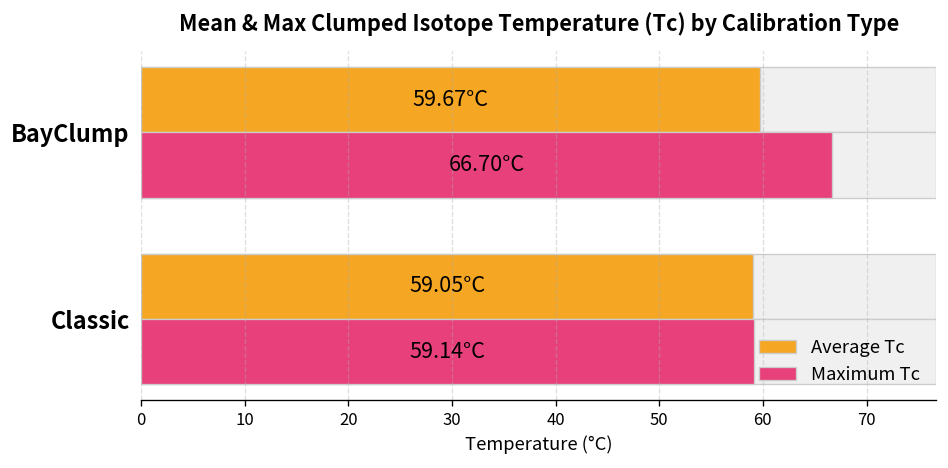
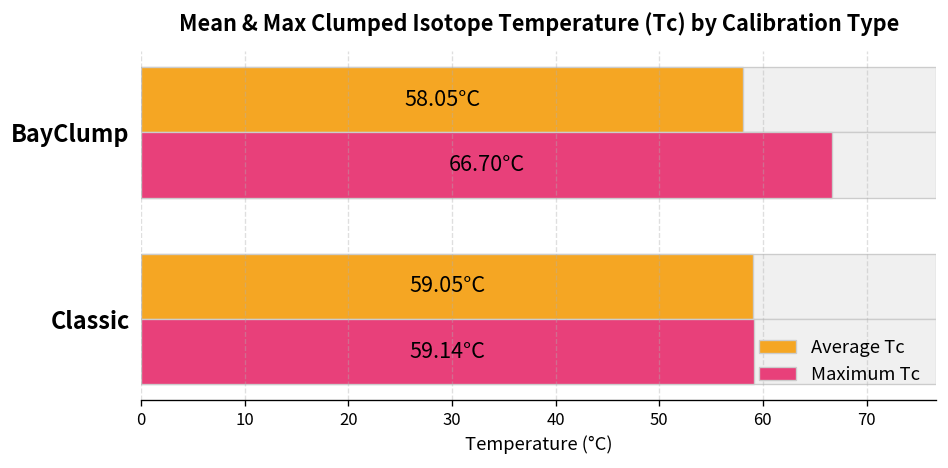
Average Tc, BayClump: 59.67°C -> 58.05°C
